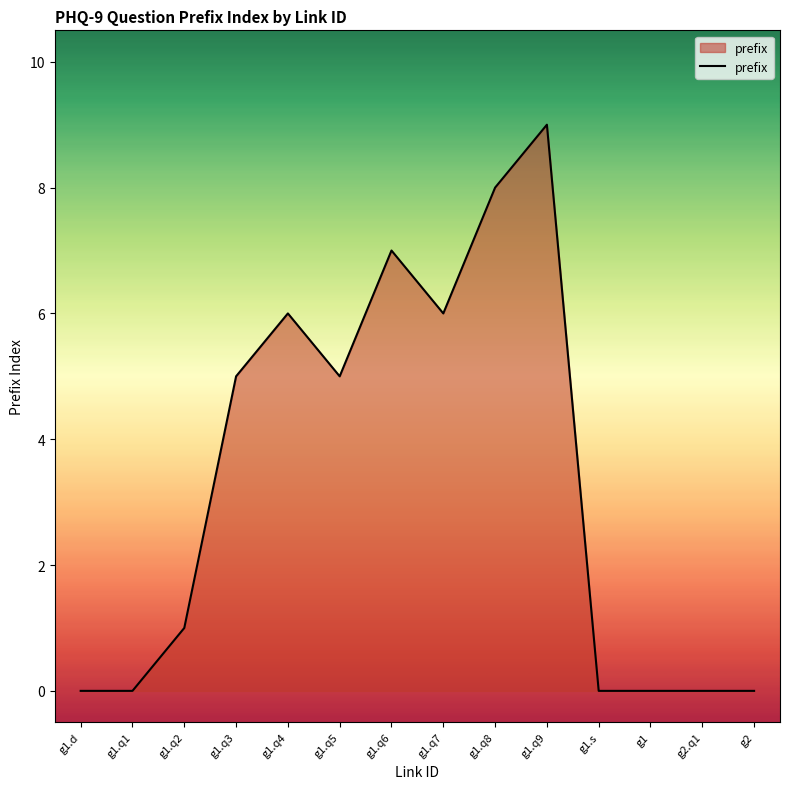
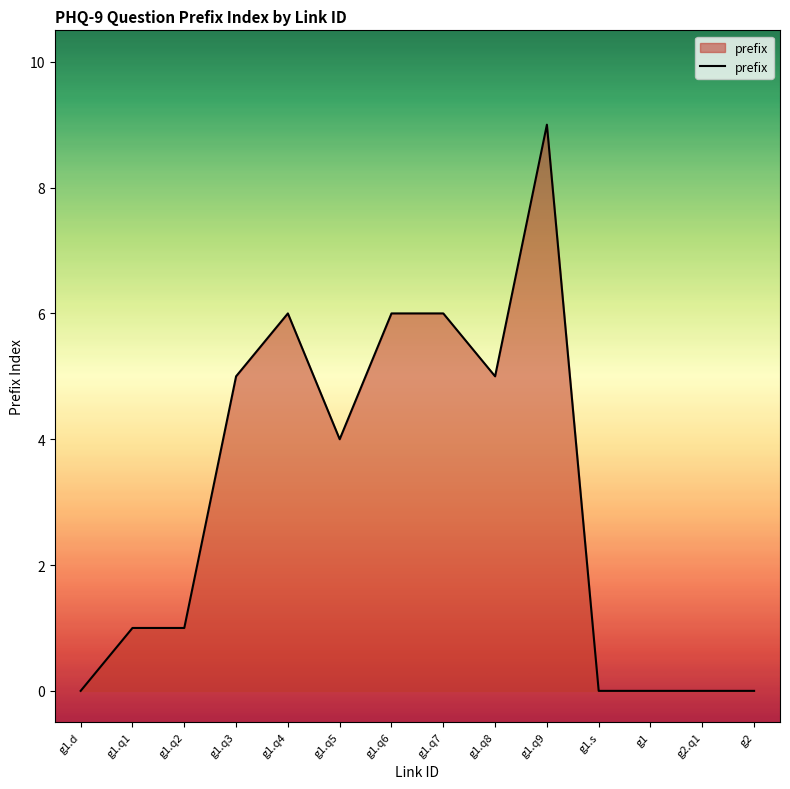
g1.q1: 0 -> 1
g1.q5: 5 -> 4
g1.q6: 7 -> 6
g1.q8: 8 -> 5
